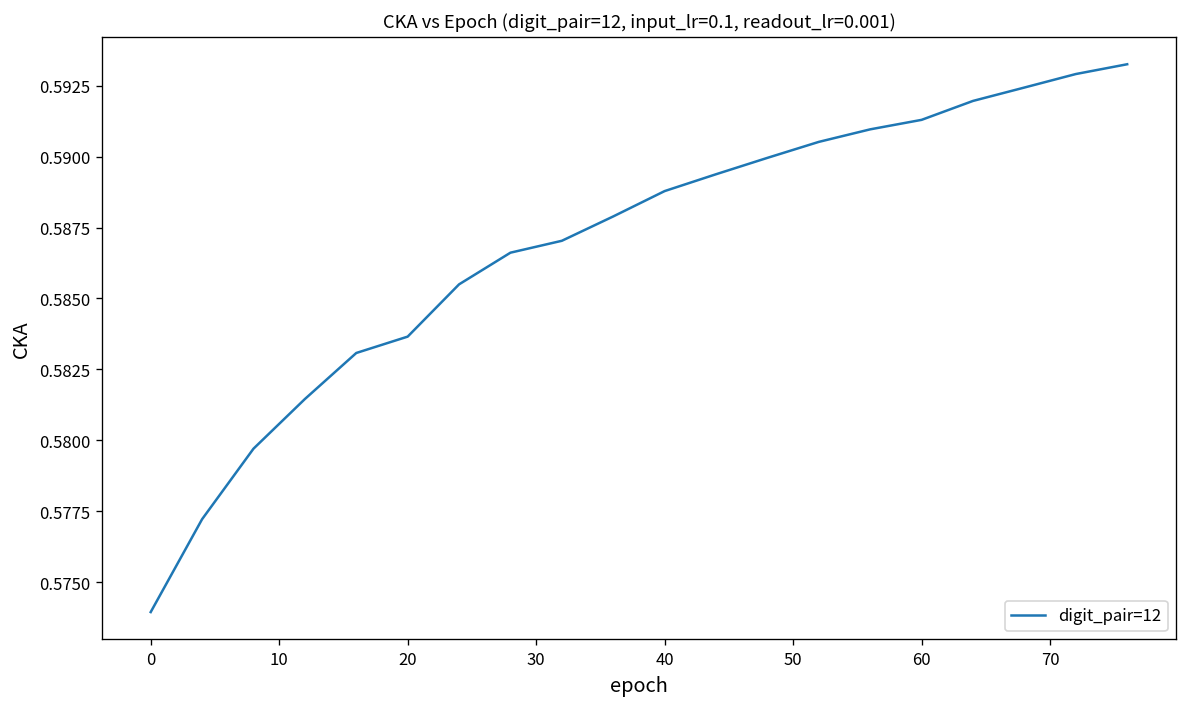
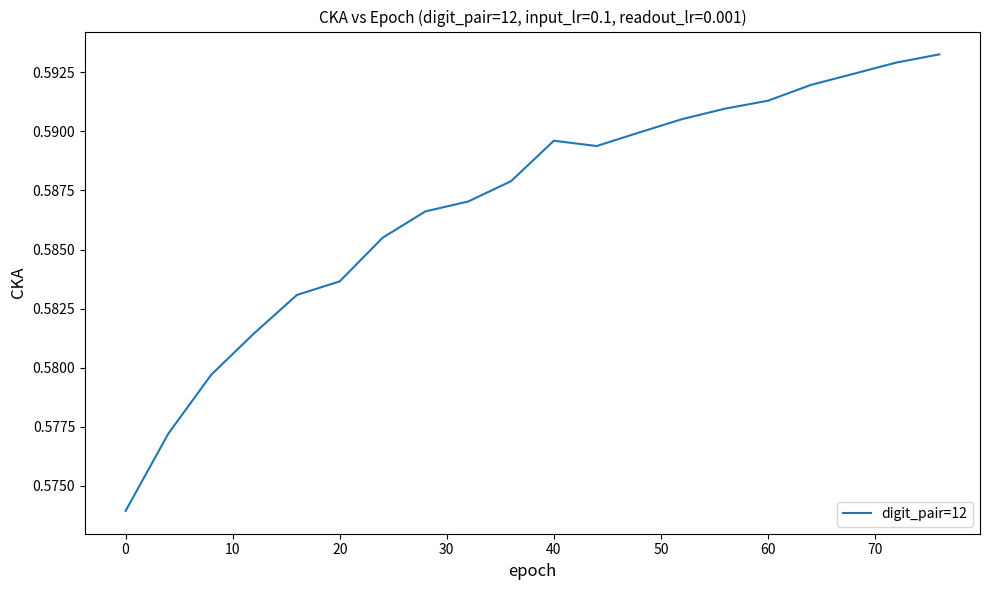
40: 0.5888 -> 0.5896
